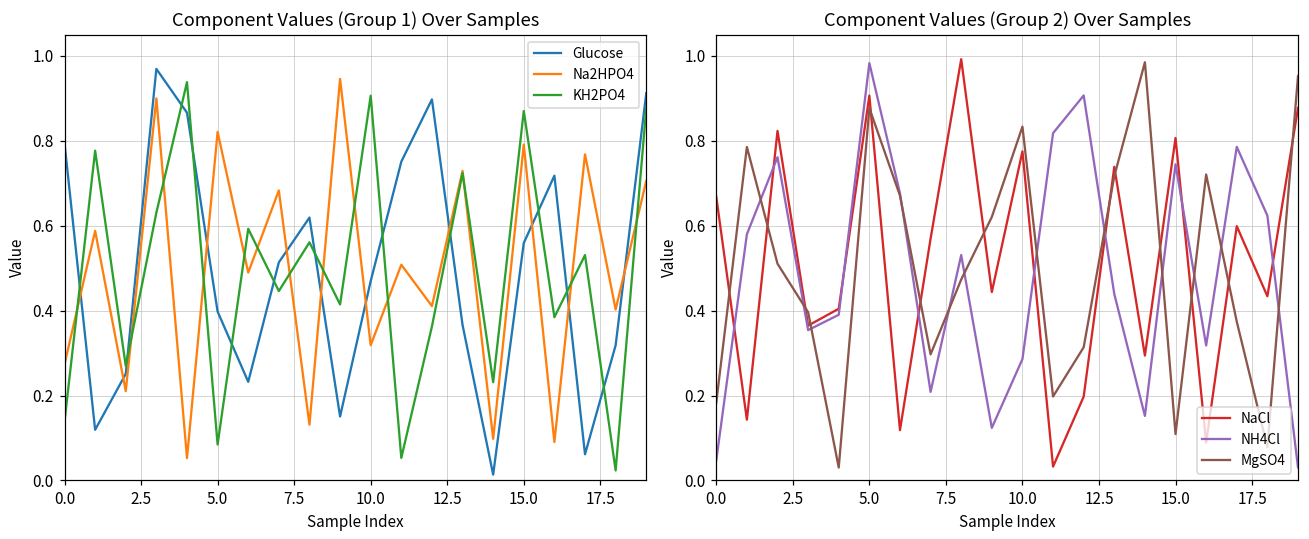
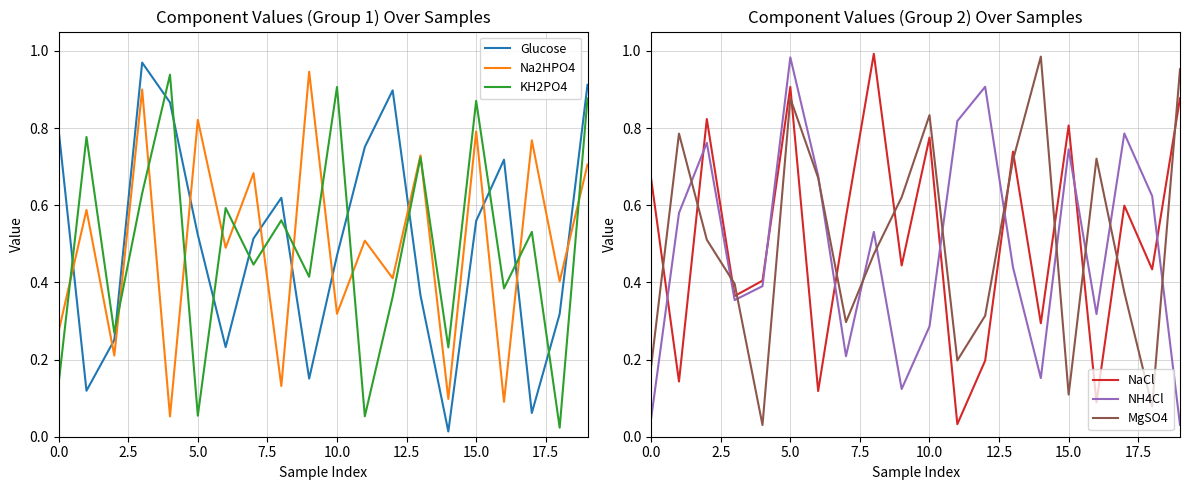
Component Values (Group 1) Over Samples, Glucose, 5.0: 0.40 -> 0.52
Component Values (Group 1) Over Samples, KH2PO4, 5.0: 0.08 -> 0.05
